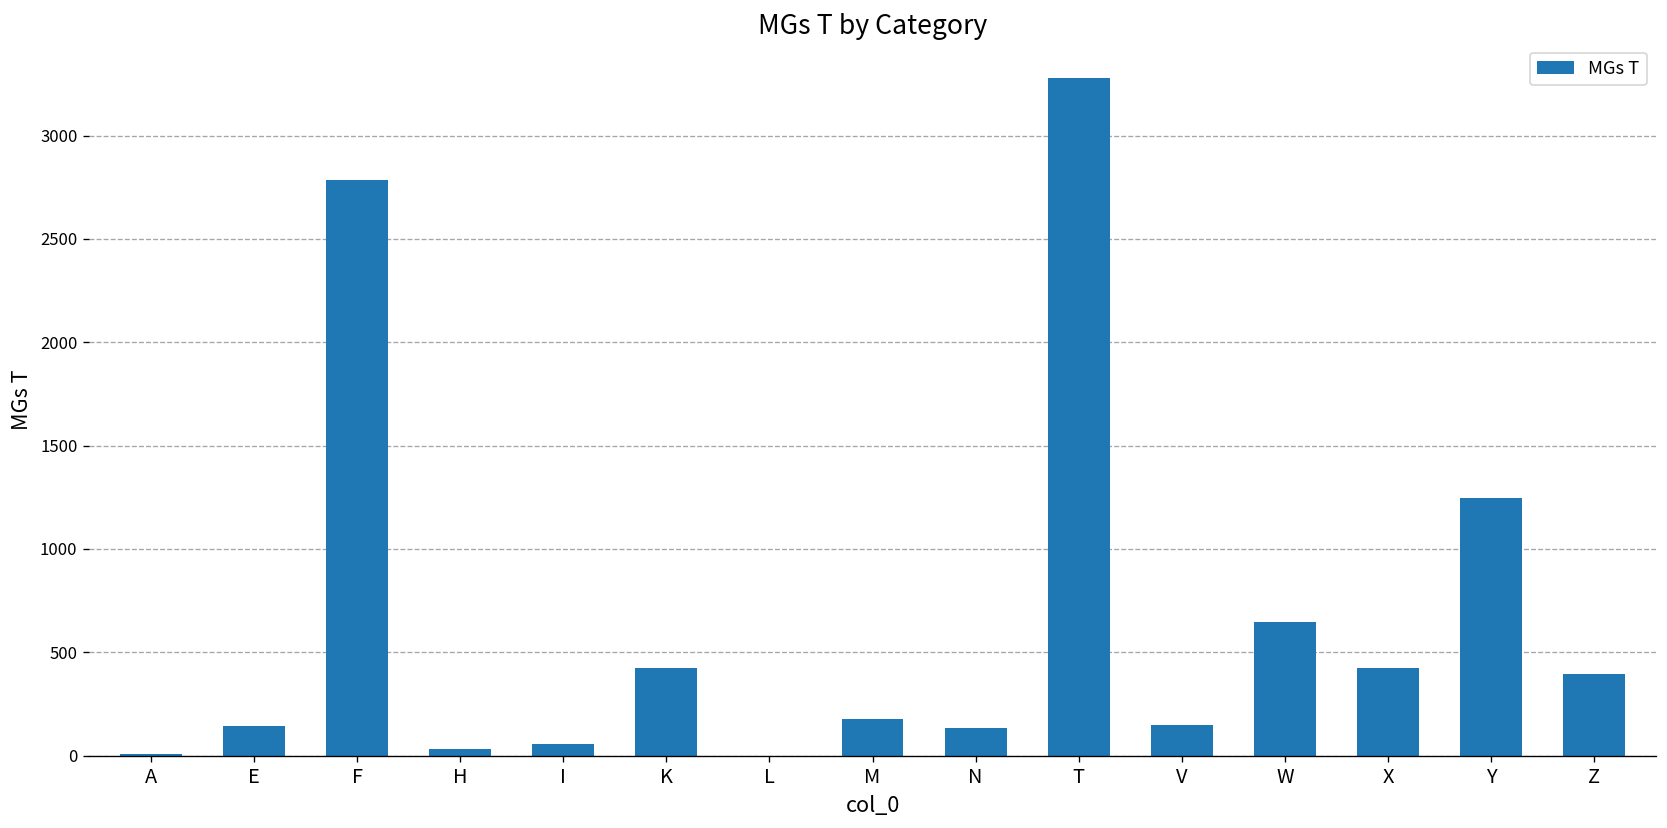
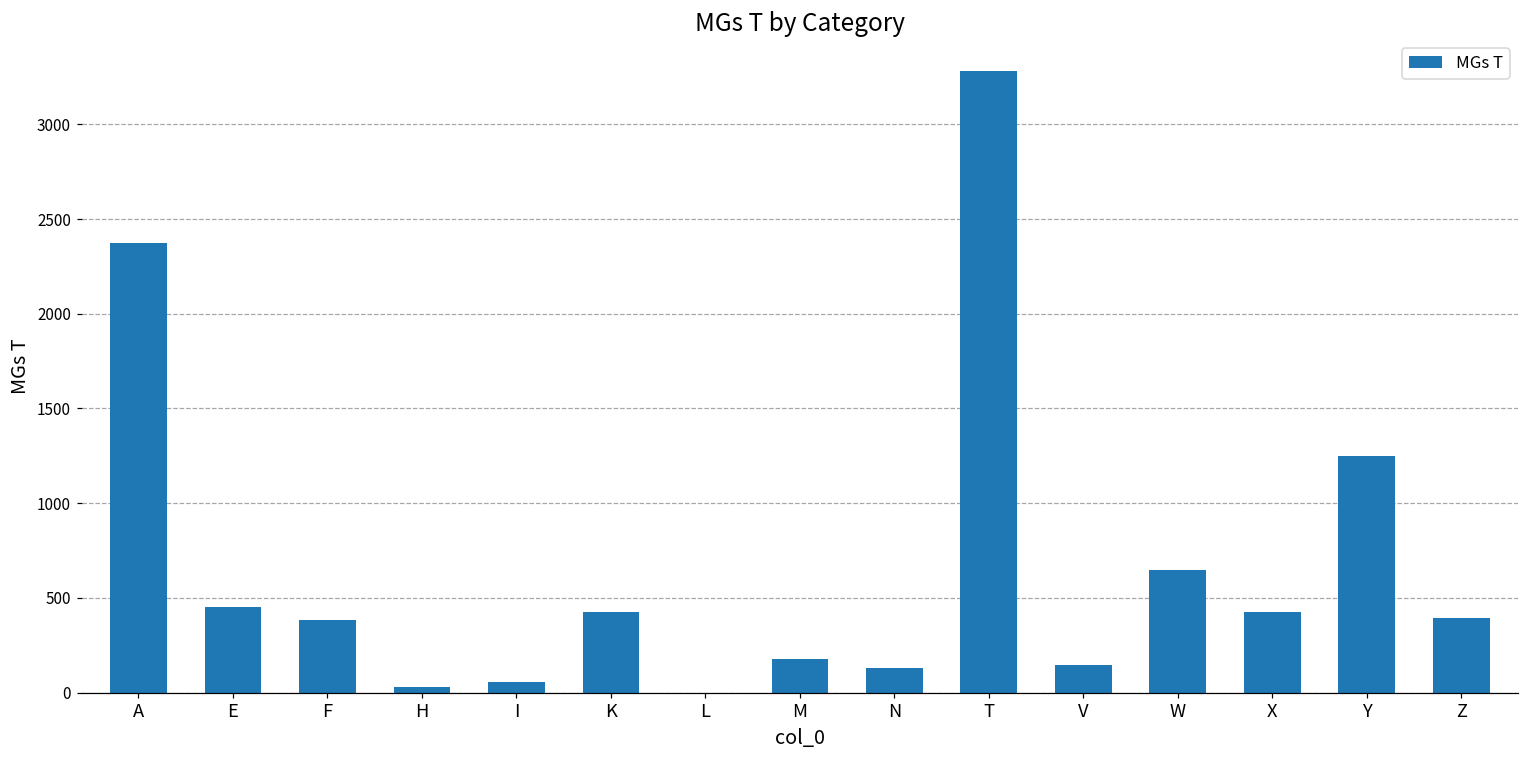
A: 10 -> 2370
E: 140 -> 450
F: 2790 -> 380
